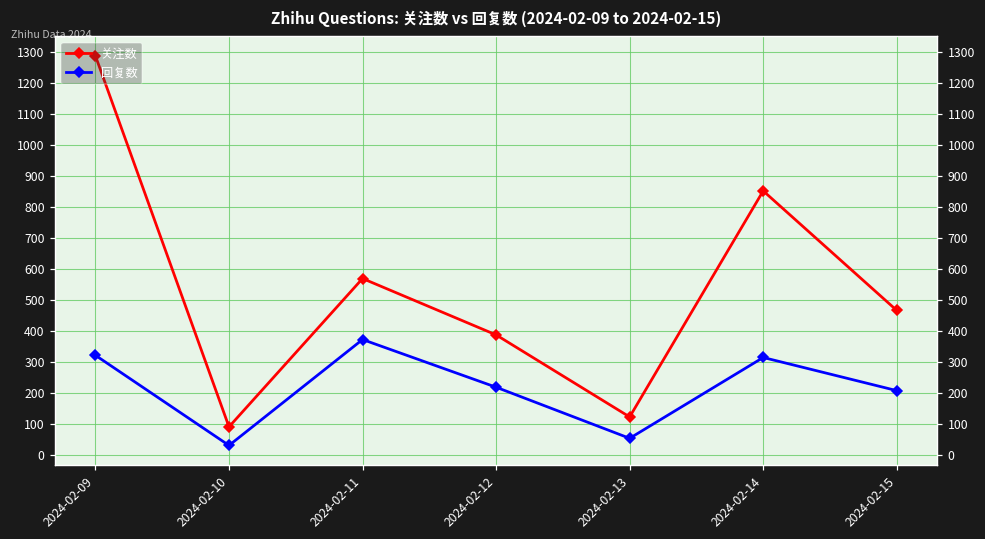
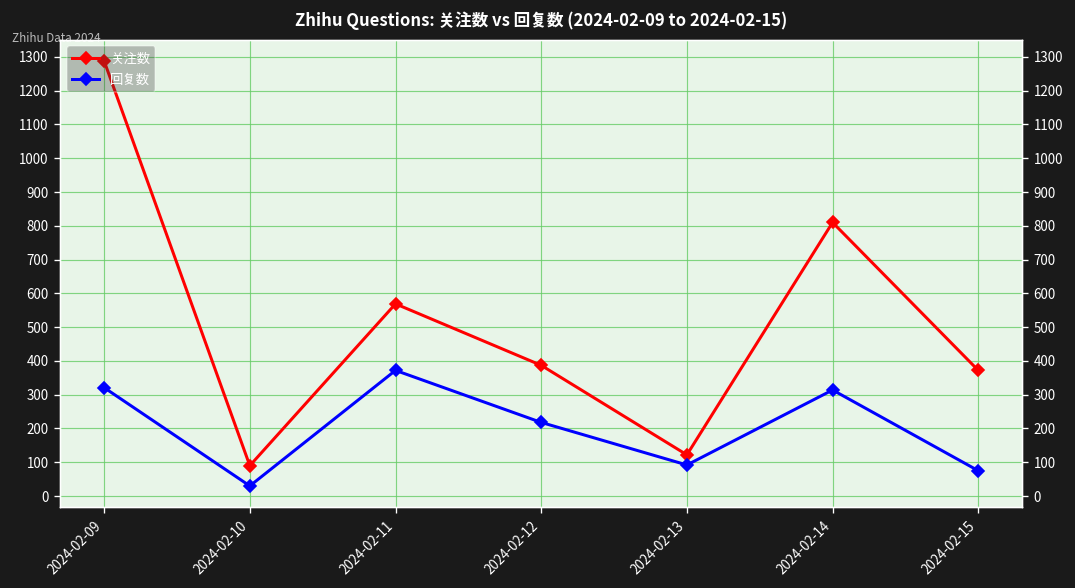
回复数, 2024-02-13: 50 -> 90
关注数, 2024-02-14: 850 -> 810
关注数, 2024-02-15: 470 -> 370
回复数, 2024-02-15: 210 -> 80
